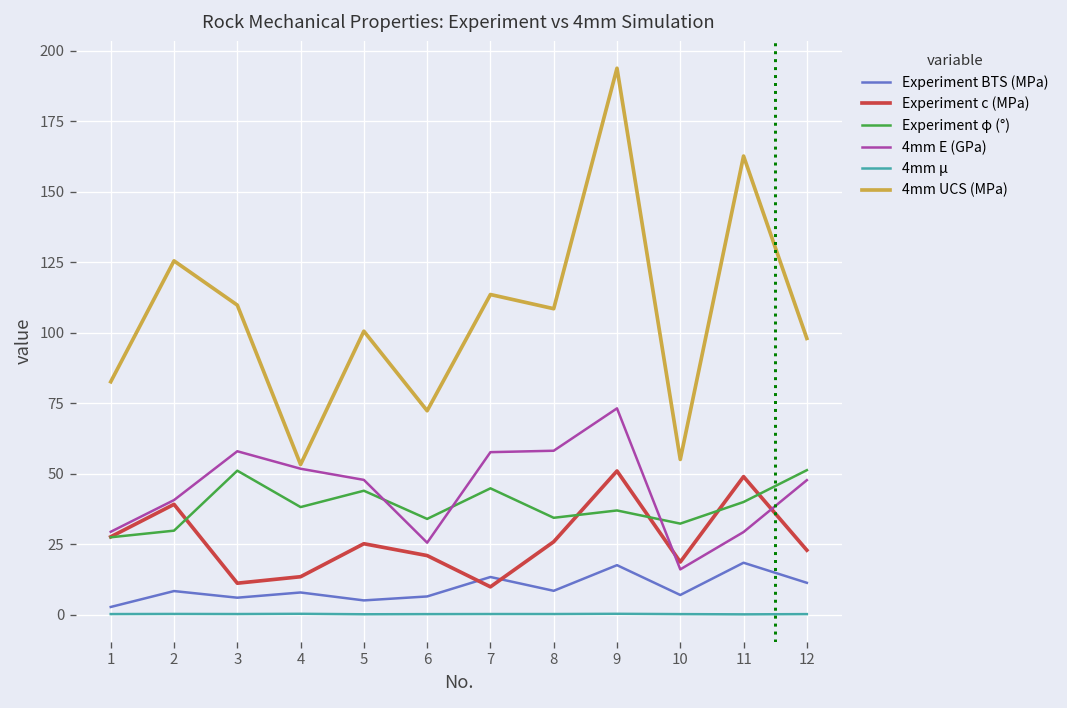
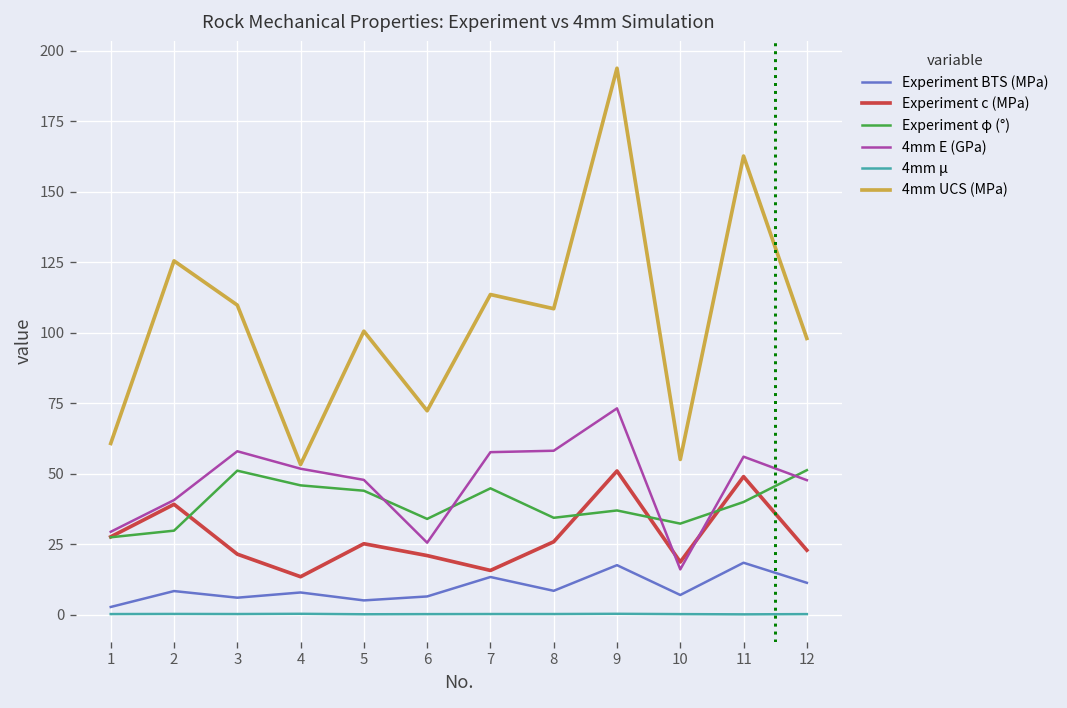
4mm UCS (MPa), 1: 83 -> 61
Experiment c (MPa), 3: 11 -> 22
Experiment φ (°), 4: 38 -> 46
Experiment c (MPa), 7: 10 -> 16
4mm E (GPa), 11: 29 -> 56
